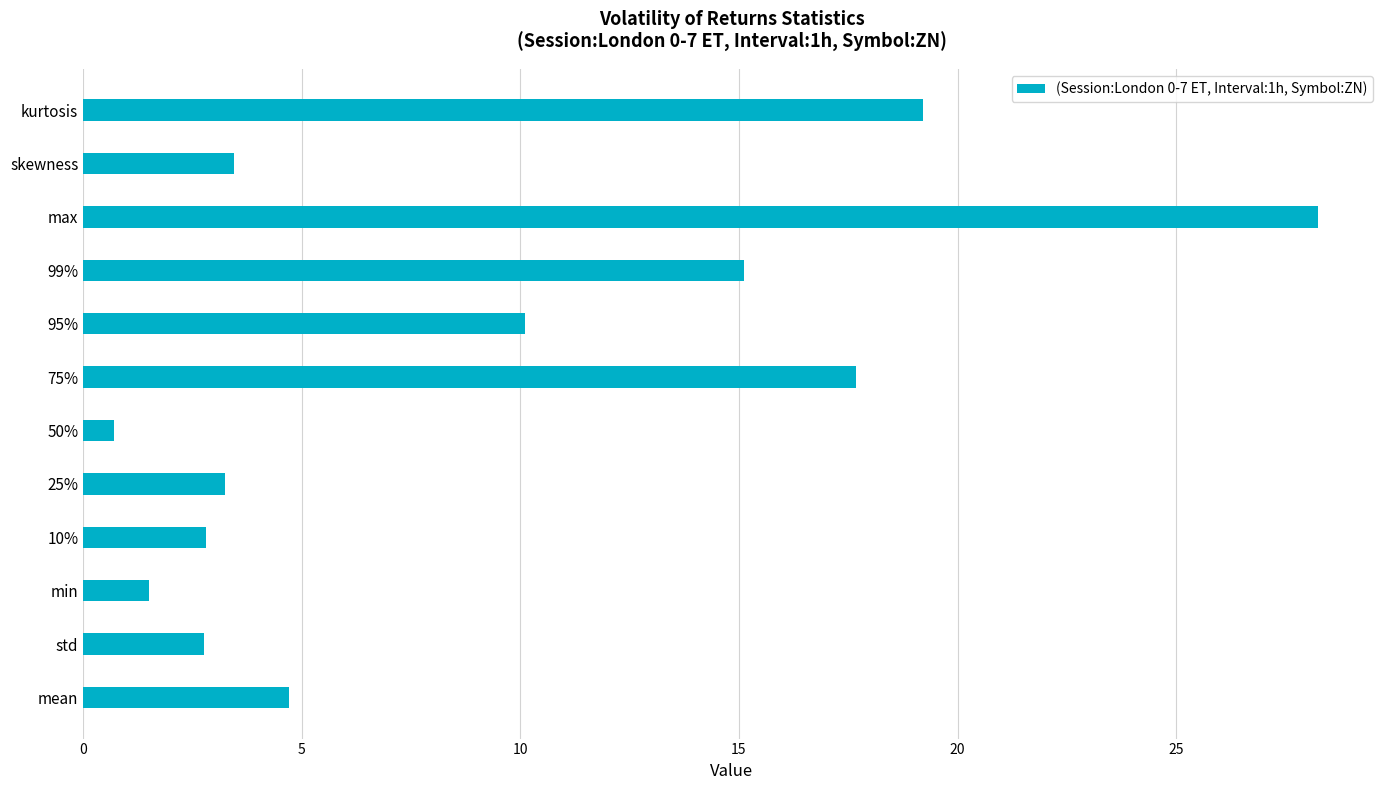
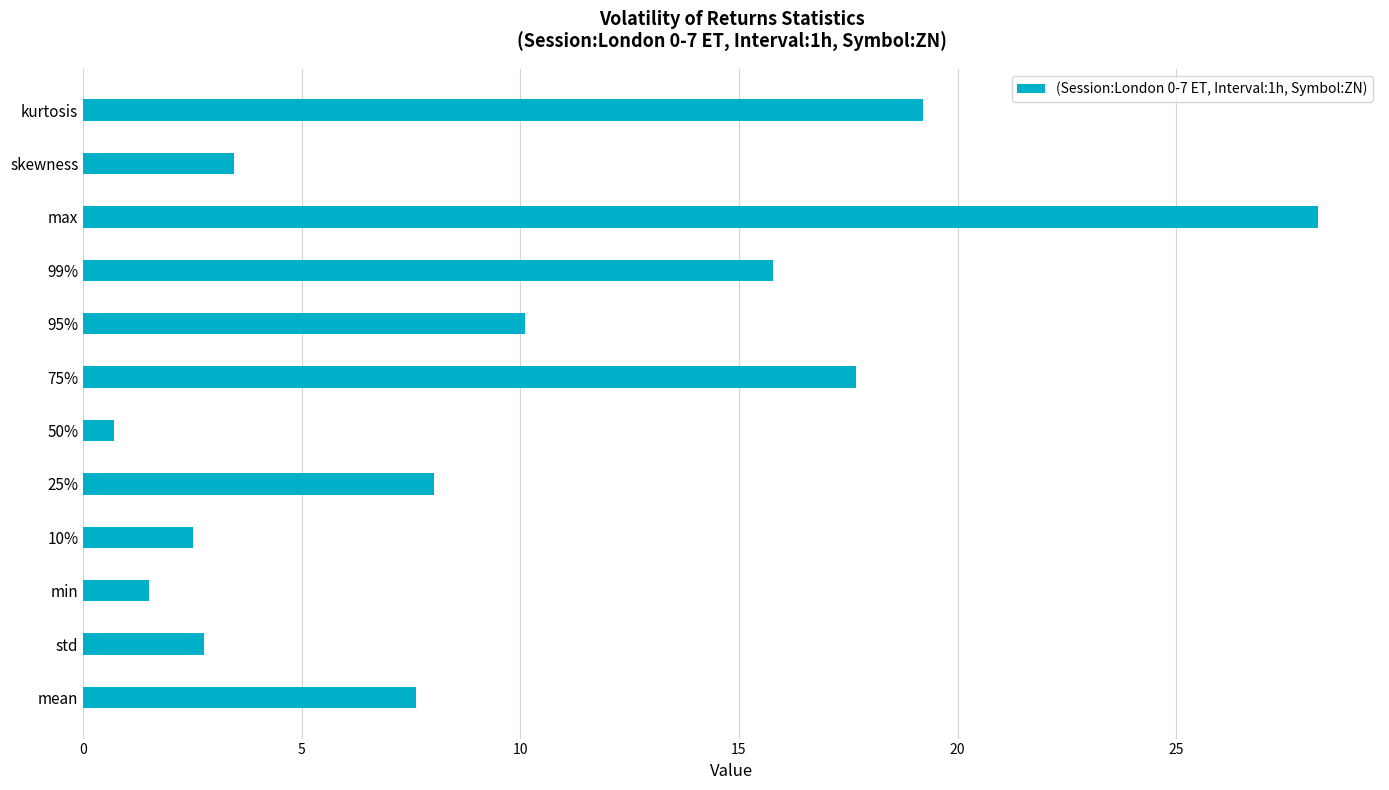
99%: 15.1 -> 15.8
25%: 3.3 -> 8.0
10%: 2.8 -> 2.5
mean: 4.7 -> 7.6
